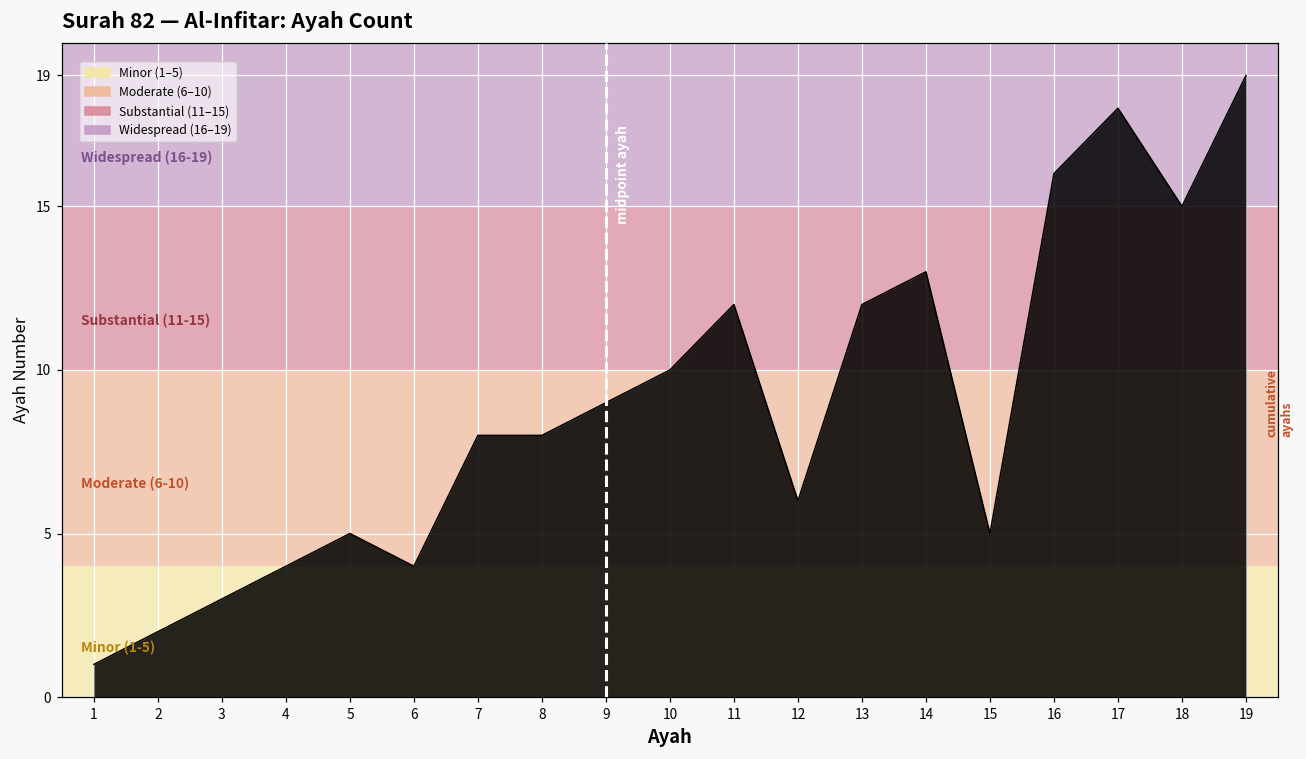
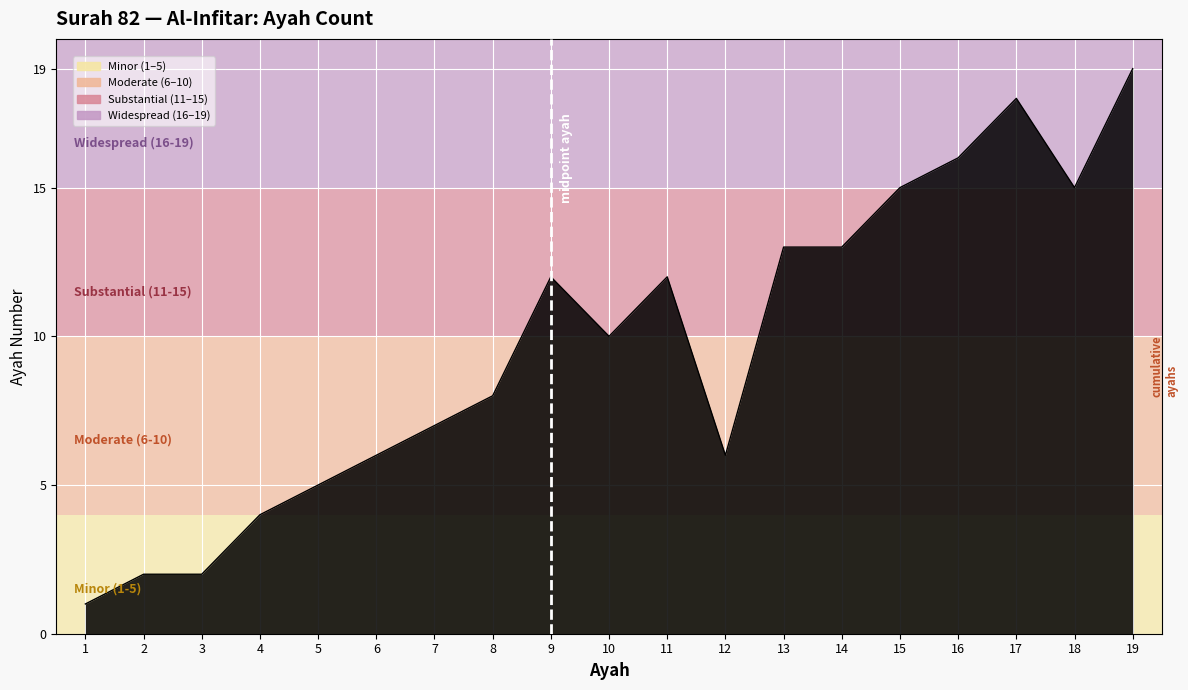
3: 3 -> 2
6: 4 -> 6
7: 8 -> 7
9: 9 -> 12
13: 12 -> 13
15: 5 -> 15
